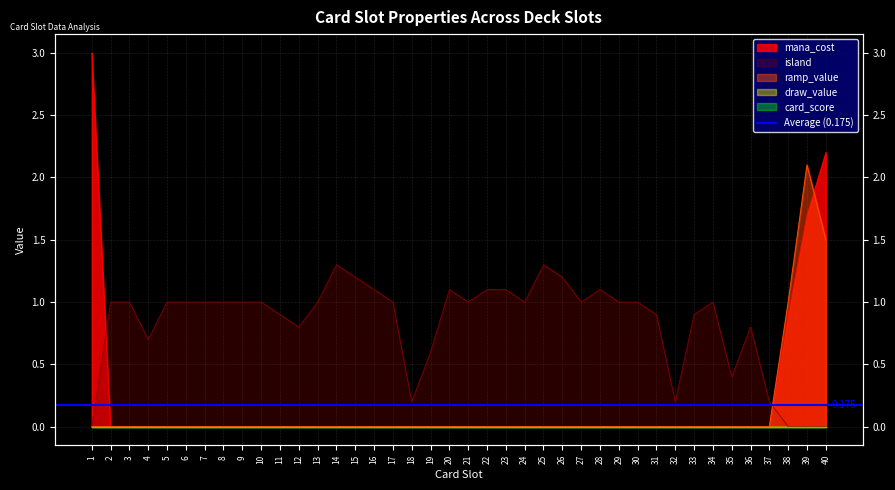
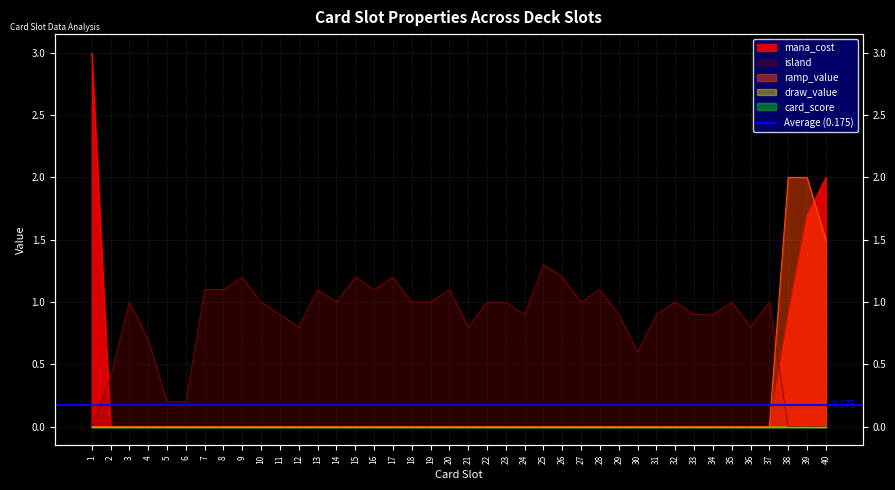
island, 2: 1.0 -> 0.4
island, 5: 1.0 -> 0.2
island, 6: 1.0 -> 0.2
island, 7: 1.0 -> 1.1
island, 8: 1.0 -> 1.1
island, 9: 1.0 -> 1.2
island, 13: 1.0 -> 1.1
island, 14: 1.3 -> 1.0
island, 17: 1.0 -> 1.2
island, 18: 0.2 -> 1.0
island, 19: 0.6 -> 1.0
island, 21: 1.0 -> 0.8
island, 22: 1.1 -> 1.0
island, 23: 1.1 -> 1.0
island, 24: 1.0 -> 0.9
island, 29: 1.0 -> 0.9
island, 30: 1.0 -> 0.6
island, 32: 0.2 -> 1.0
island, 34: 1.0 -> 0.9
island, 35: 0.4 -> 1.0
island, 37: 0.2 -> 1.0
ramp_value, 38: 1 -> 2
ramp_value, 39: 2.1 -> 2.0
mana_cost, 40: 2.2 -> 2.0
